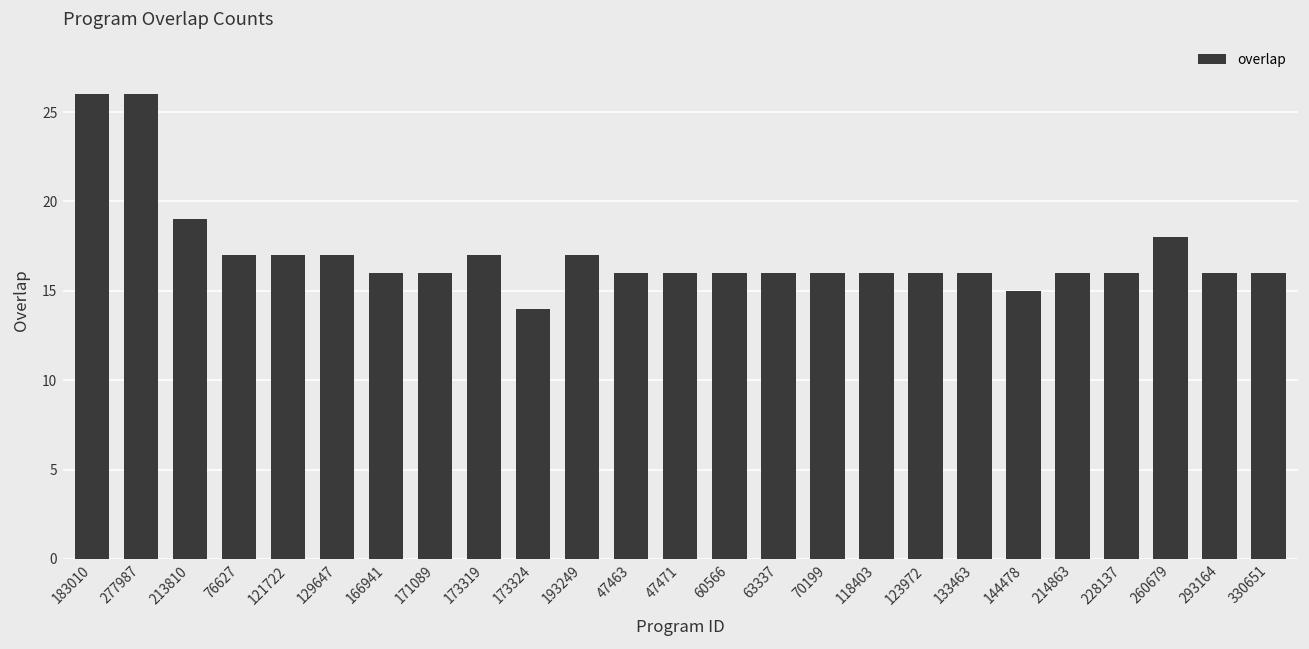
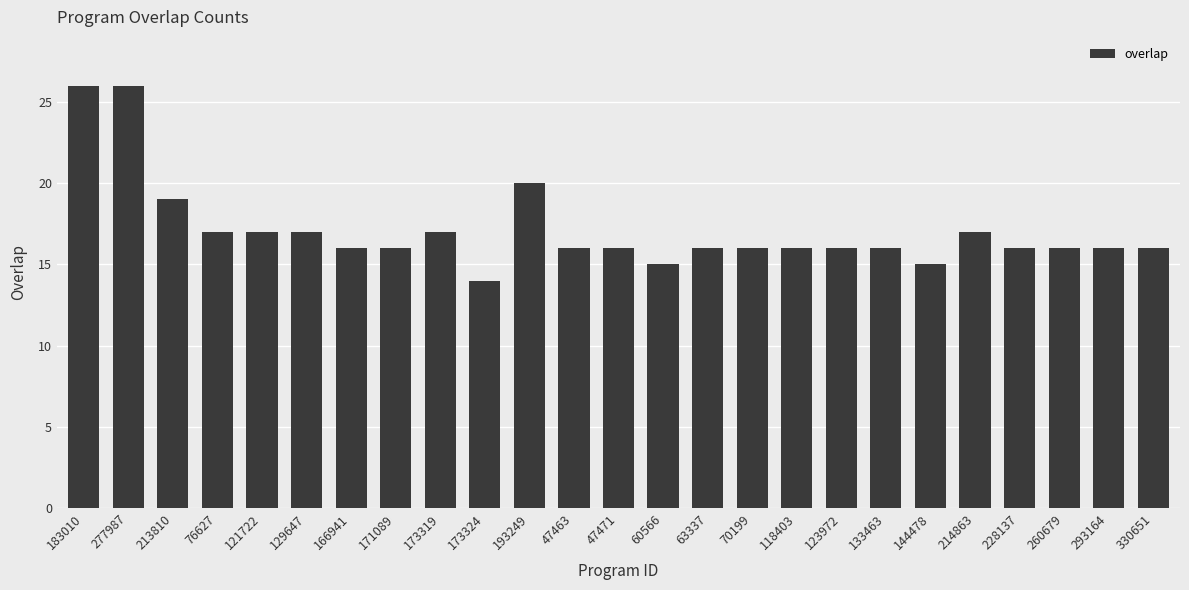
193249: 17 -> 20
60566: 16 -> 15
214863: 16 -> 17
260679: 18 -> 16
